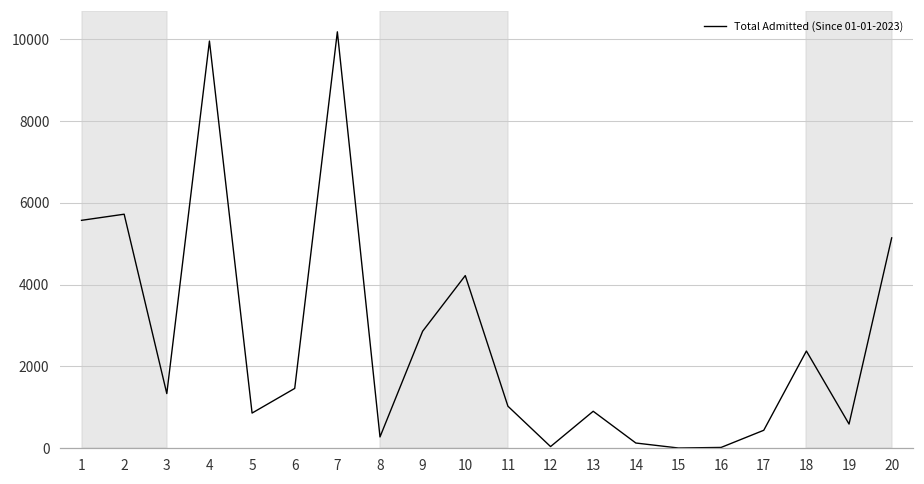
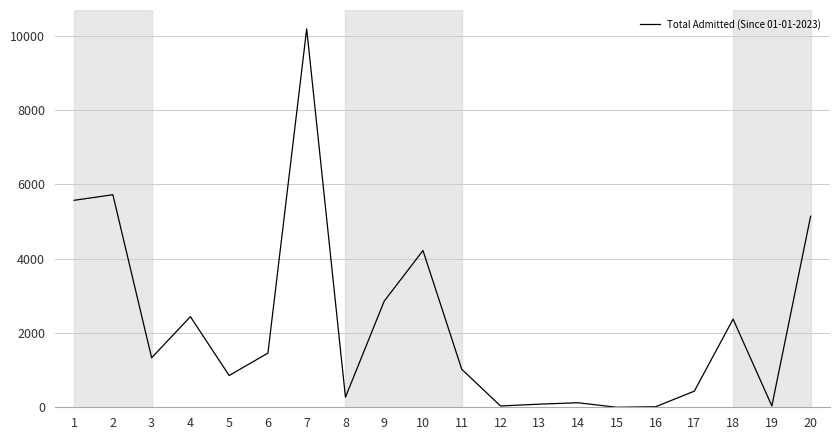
4: 10000 -> 2400
13: 900 -> 100
19: 600 -> 0
